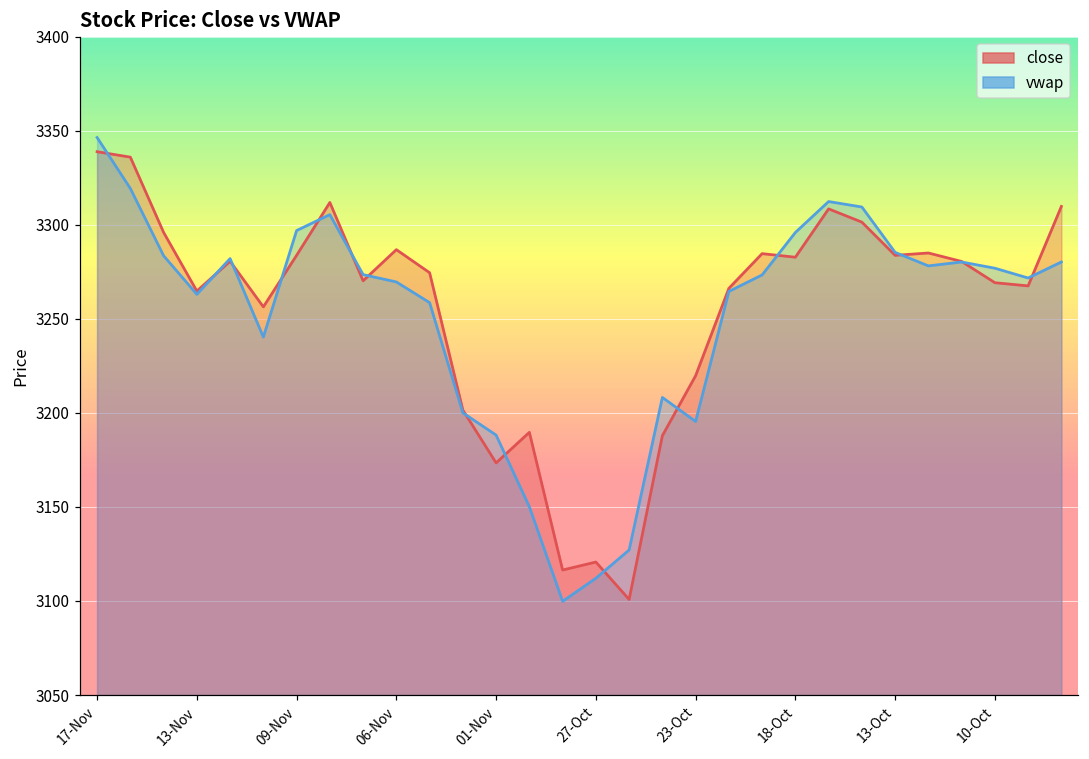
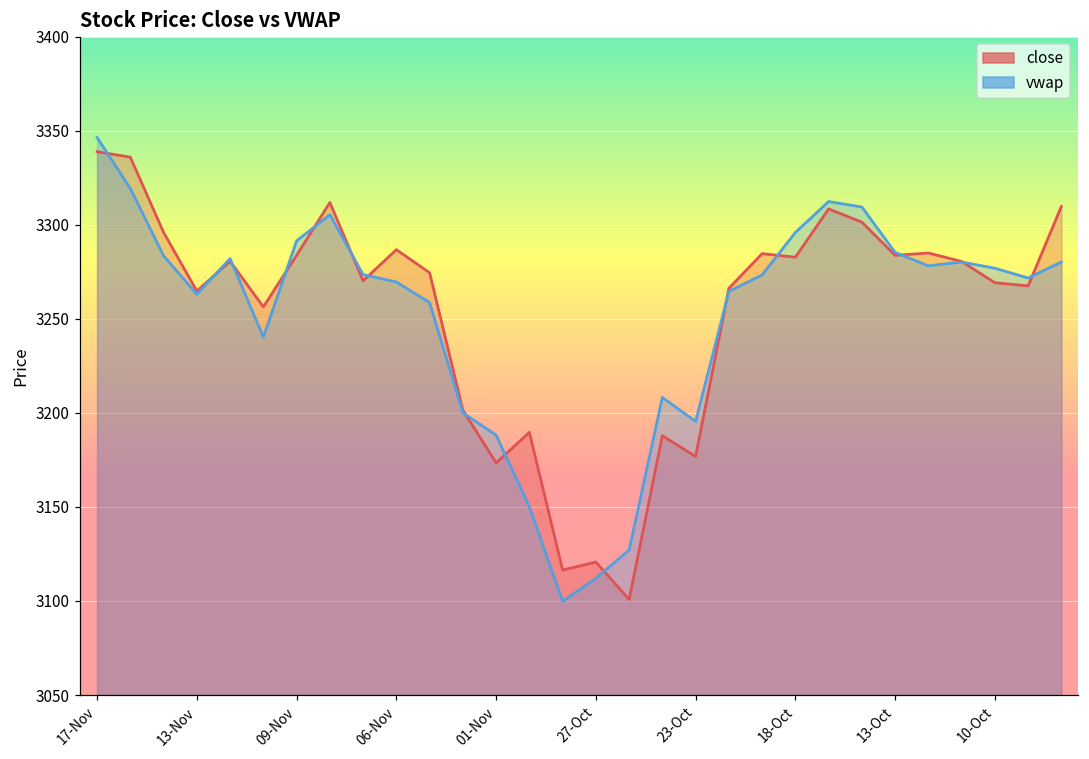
vwap, 09-Nov: 3297 -> 3291
close, 23-Oct: 3220 -> 3177
